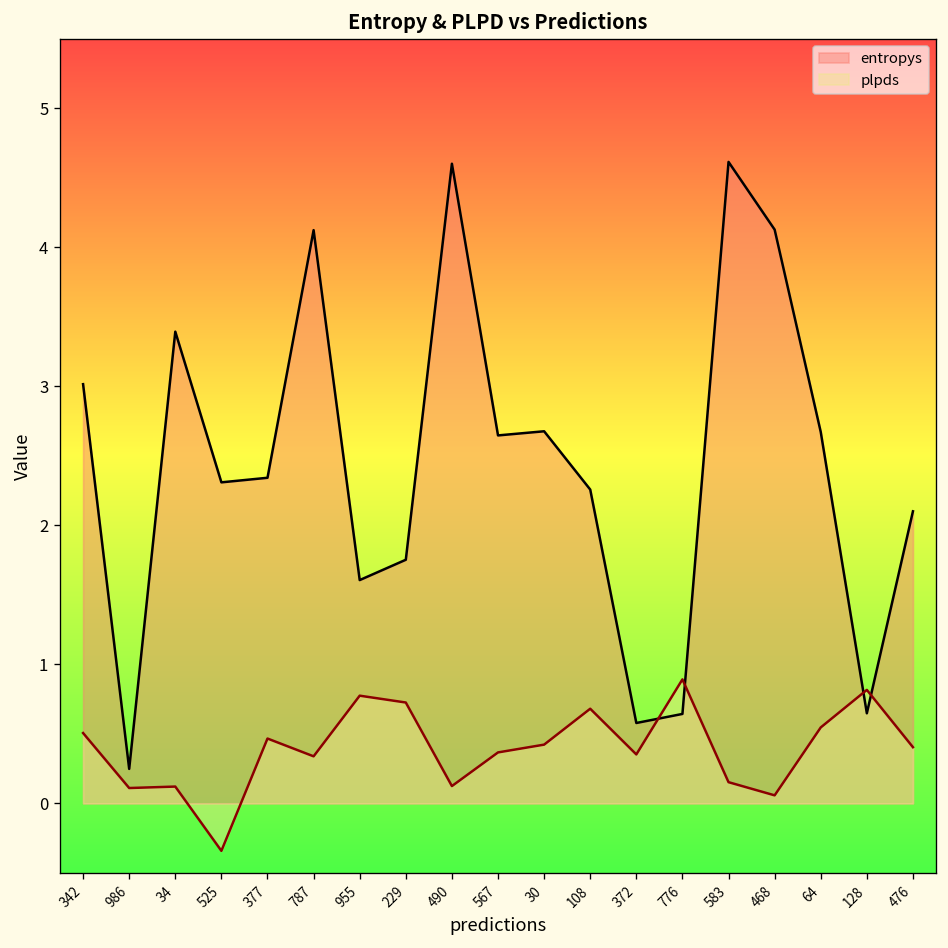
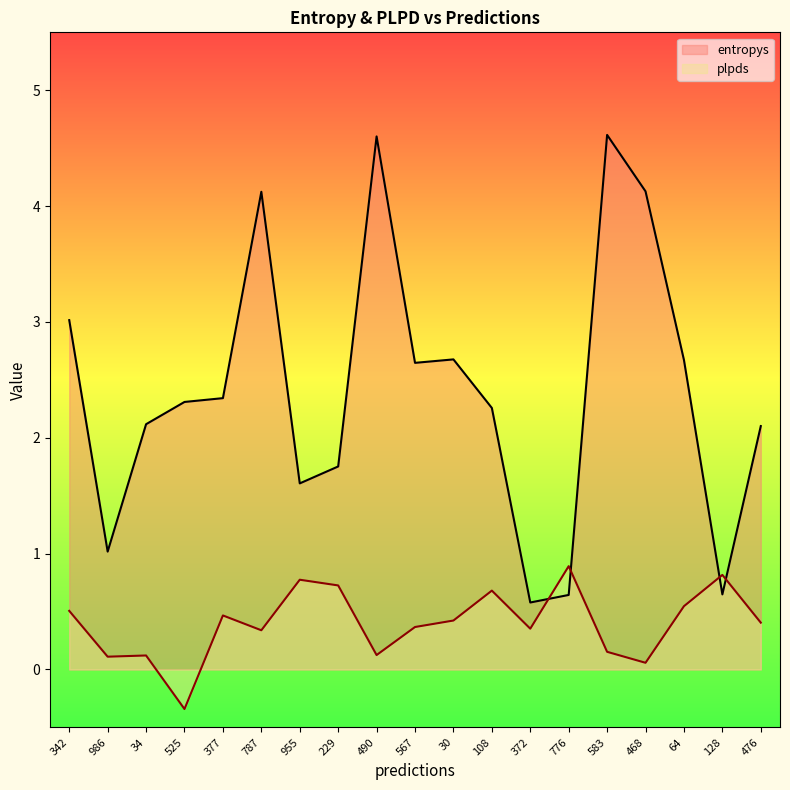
entropys, 986: 0.25 -> 1.02
entropys, 34: 3.39 -> 2.12
